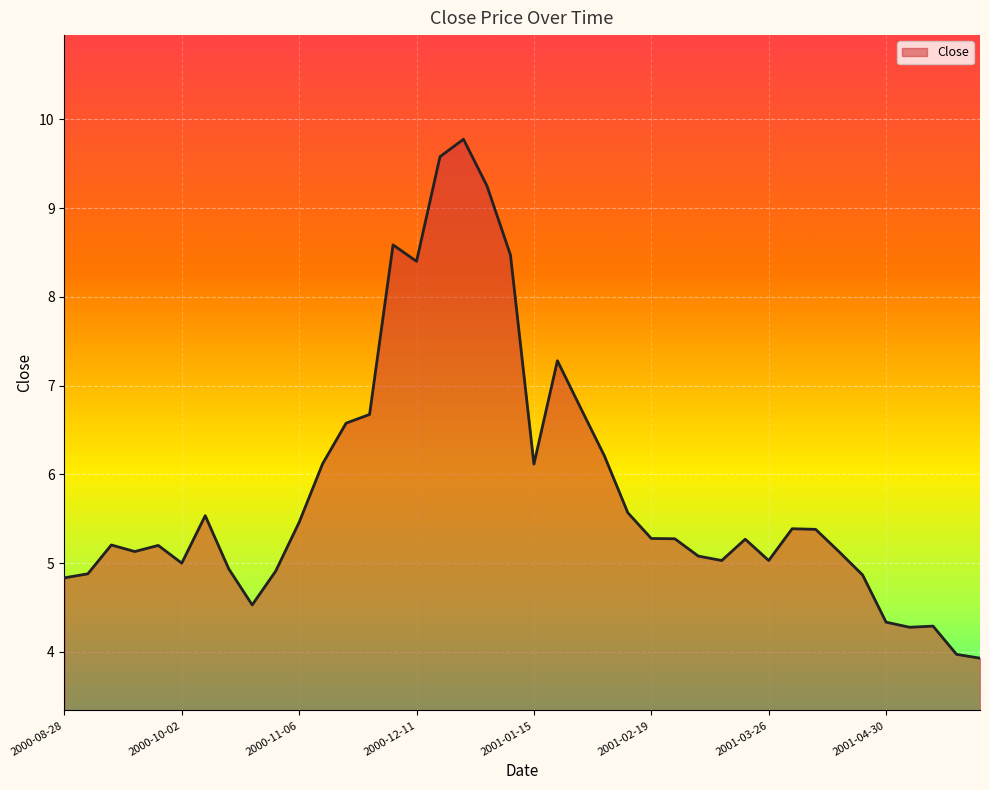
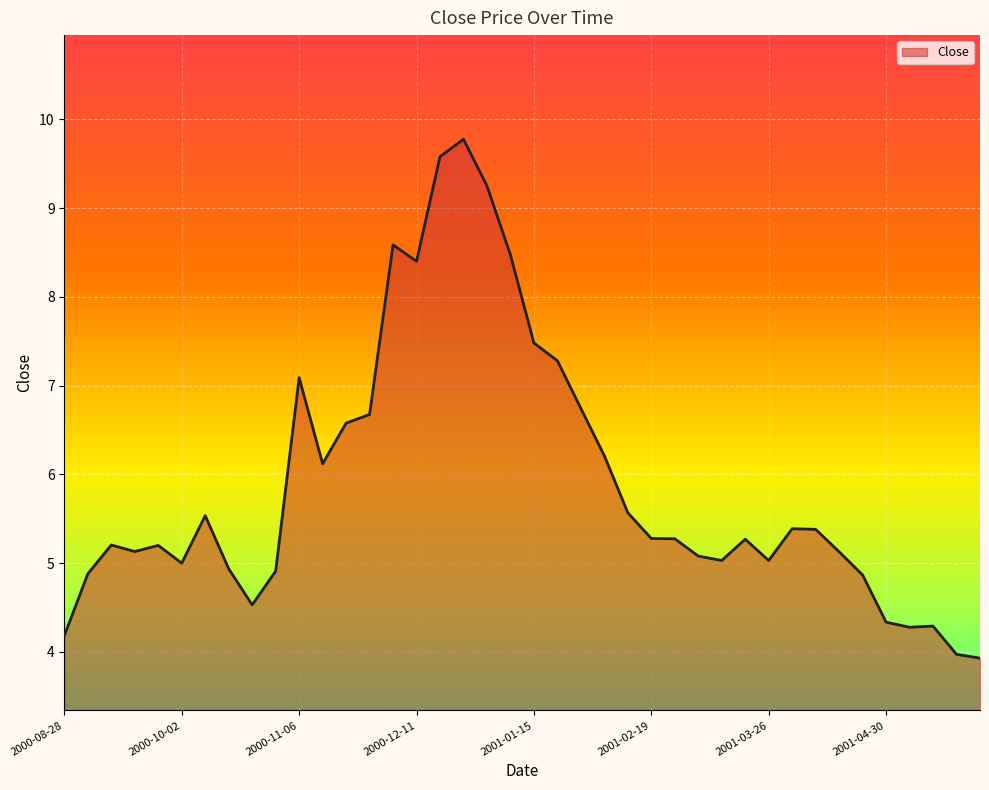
2000-08-28: 4.8 -> 4.2
2000-11-06: 5.5 -> 7.1
2001-01-15: 6.1 -> 7.5
